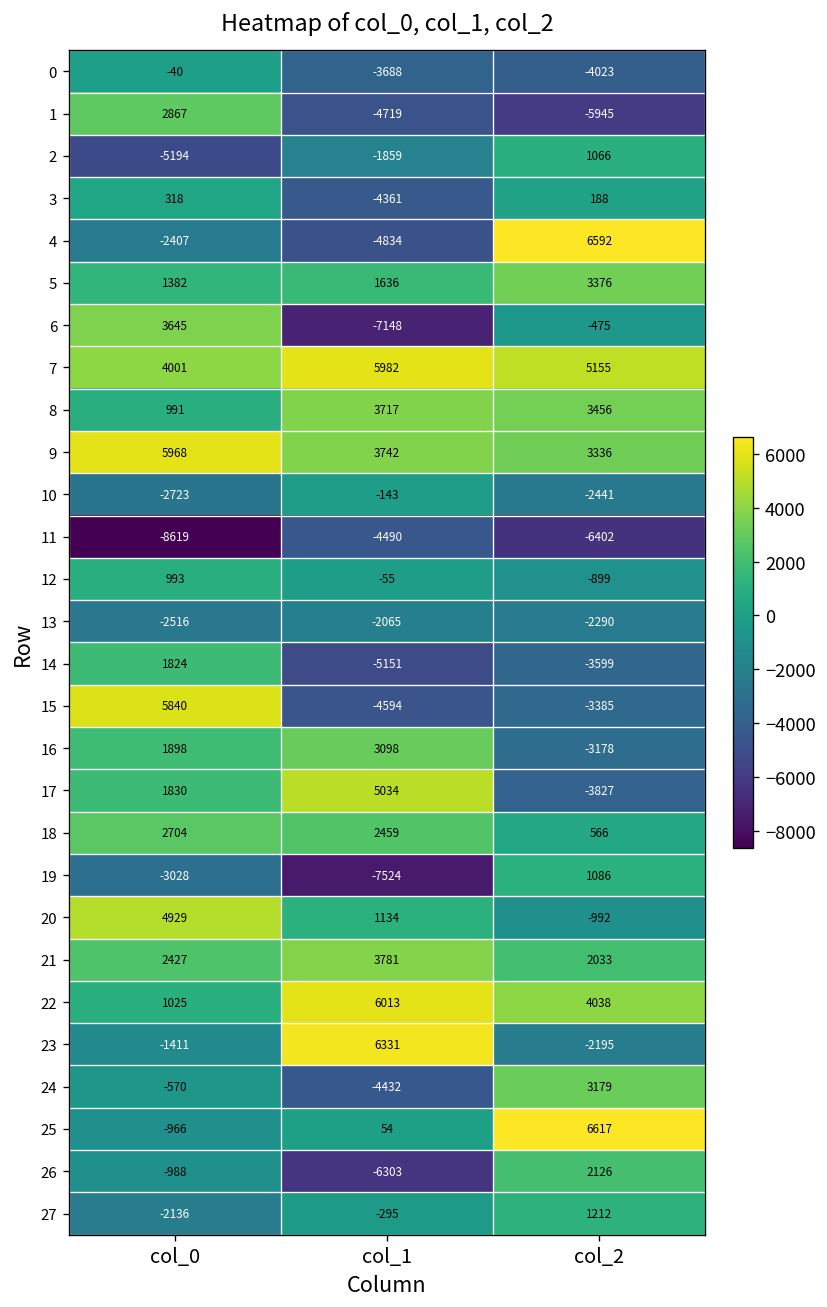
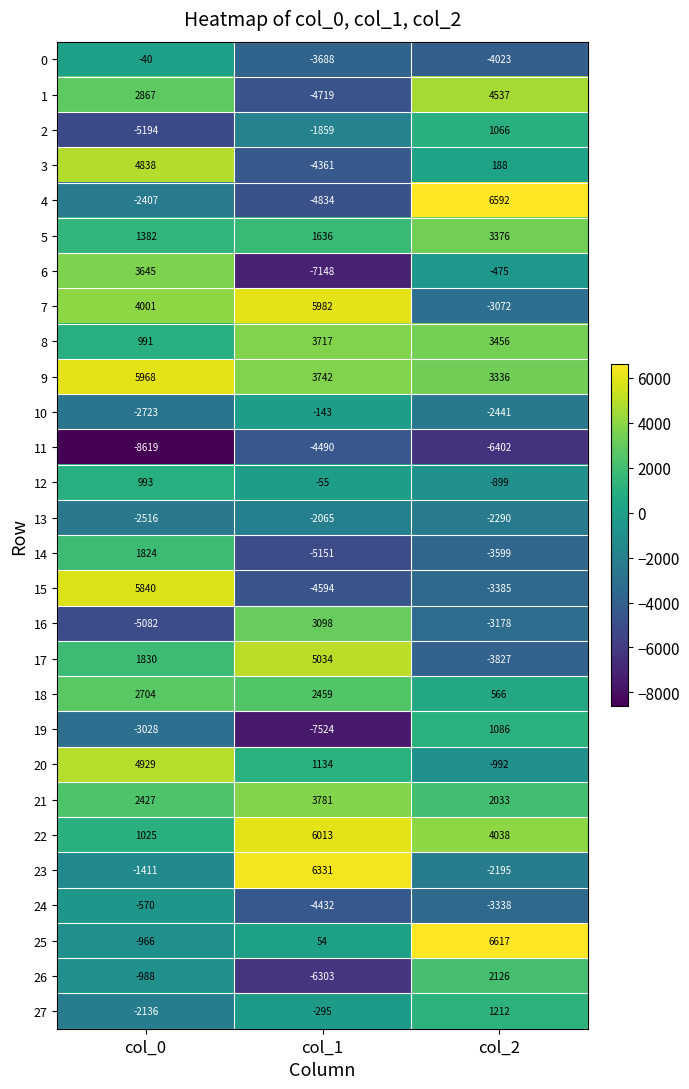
1, col_2: -5945 -> 4537
3, col_0: 318 -> 4838
7, col_2: 5155 -> -3072
16, col_0: 1898 -> -5082
24, col_2: 3179 -> -3338
